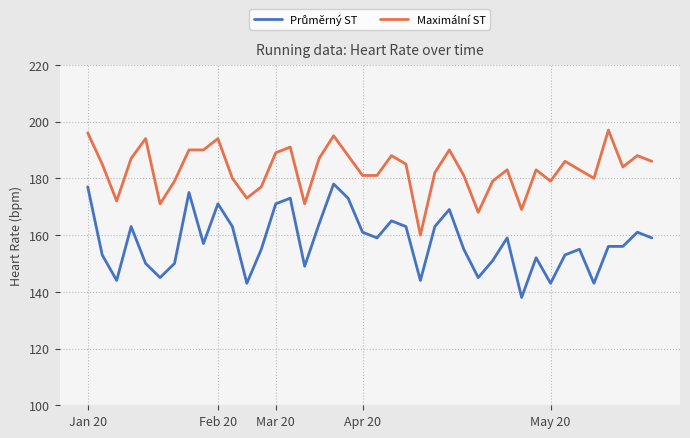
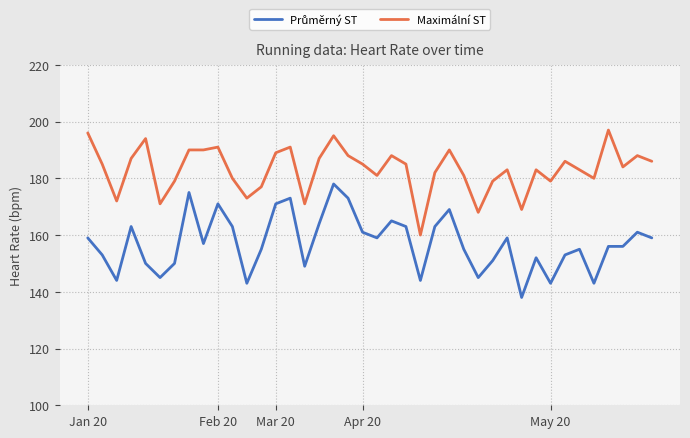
Průměrný ST, Jan 20: 177 -> 159
Maximální ST, Feb 20: 194 -> 191
Maximální ST, Apr 20: 181 -> 185
